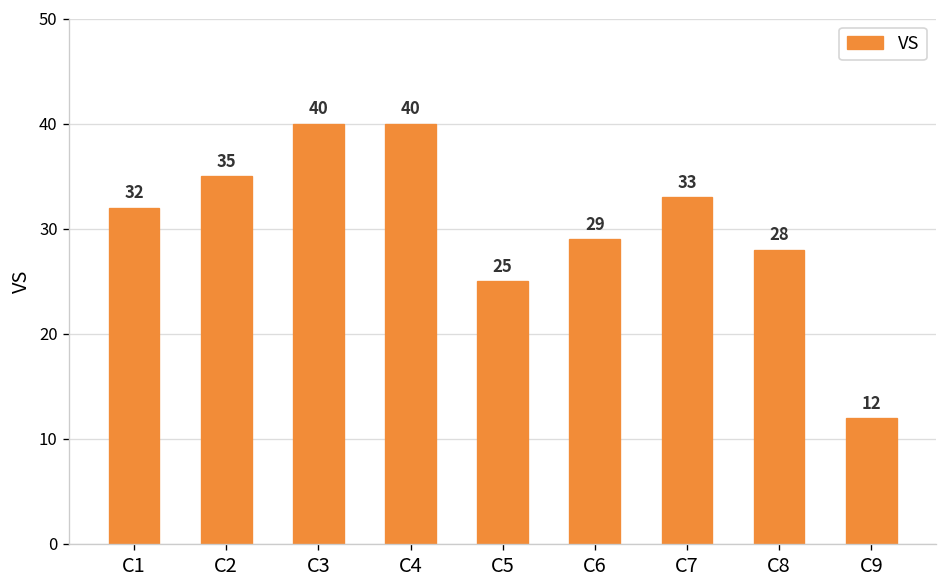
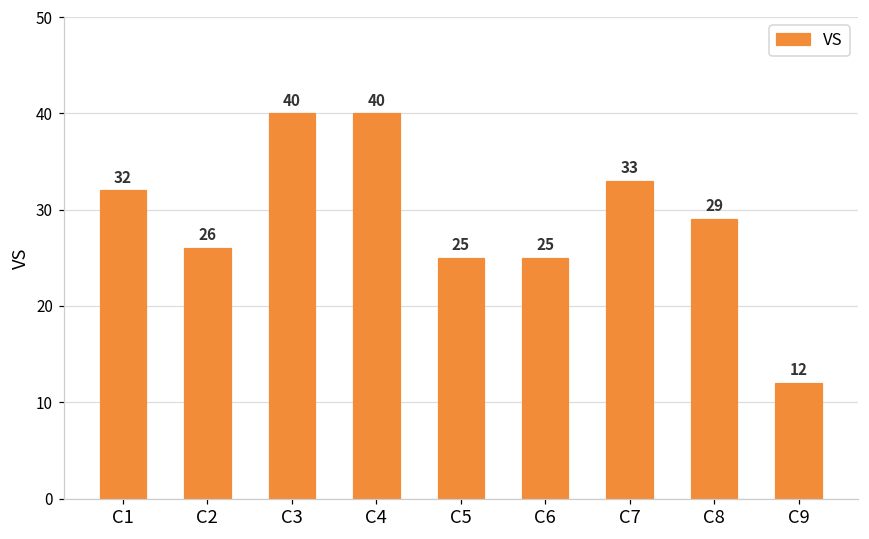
C2: 35 -> 26
C6: 29 -> 25
C8: 28 -> 29
